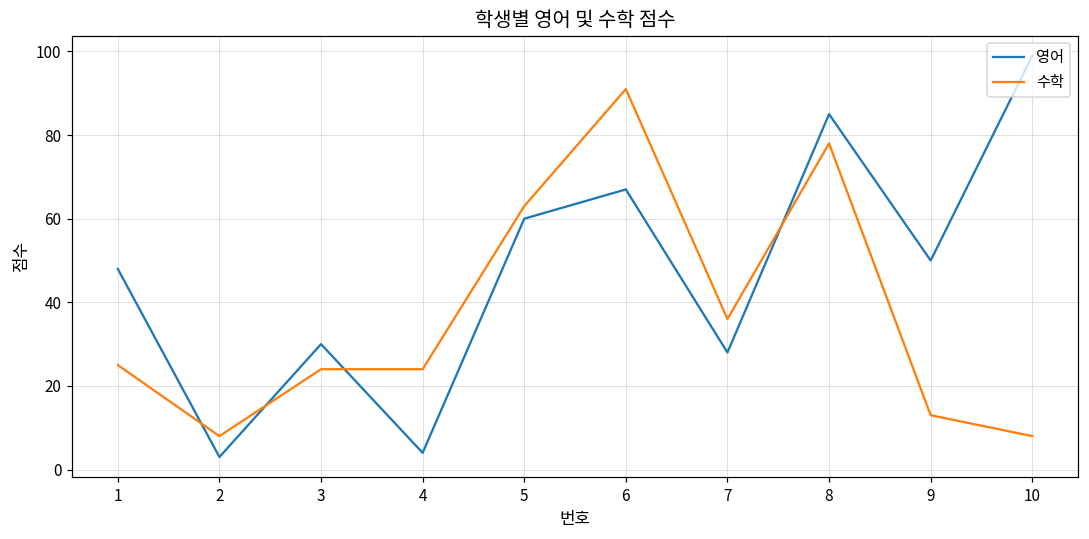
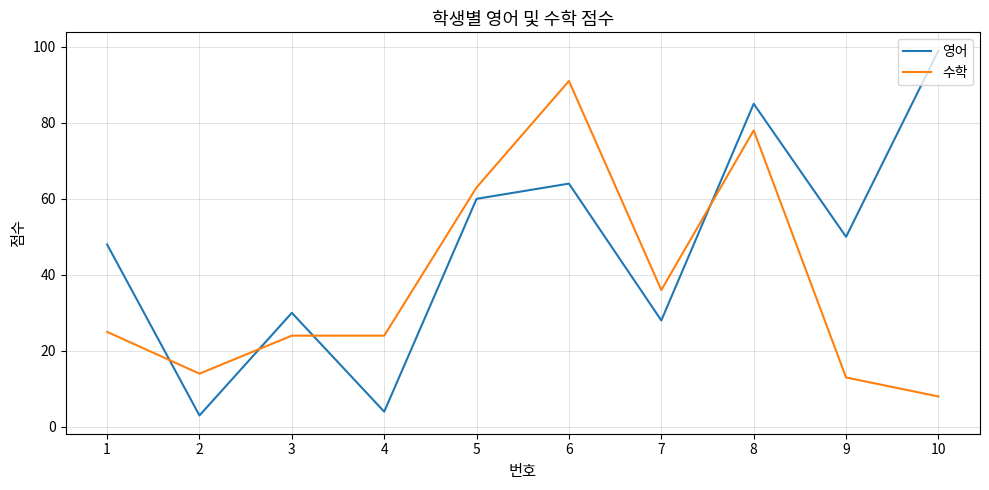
수학, 2: 8 -> 14
영어, 6: 67 -> 64
